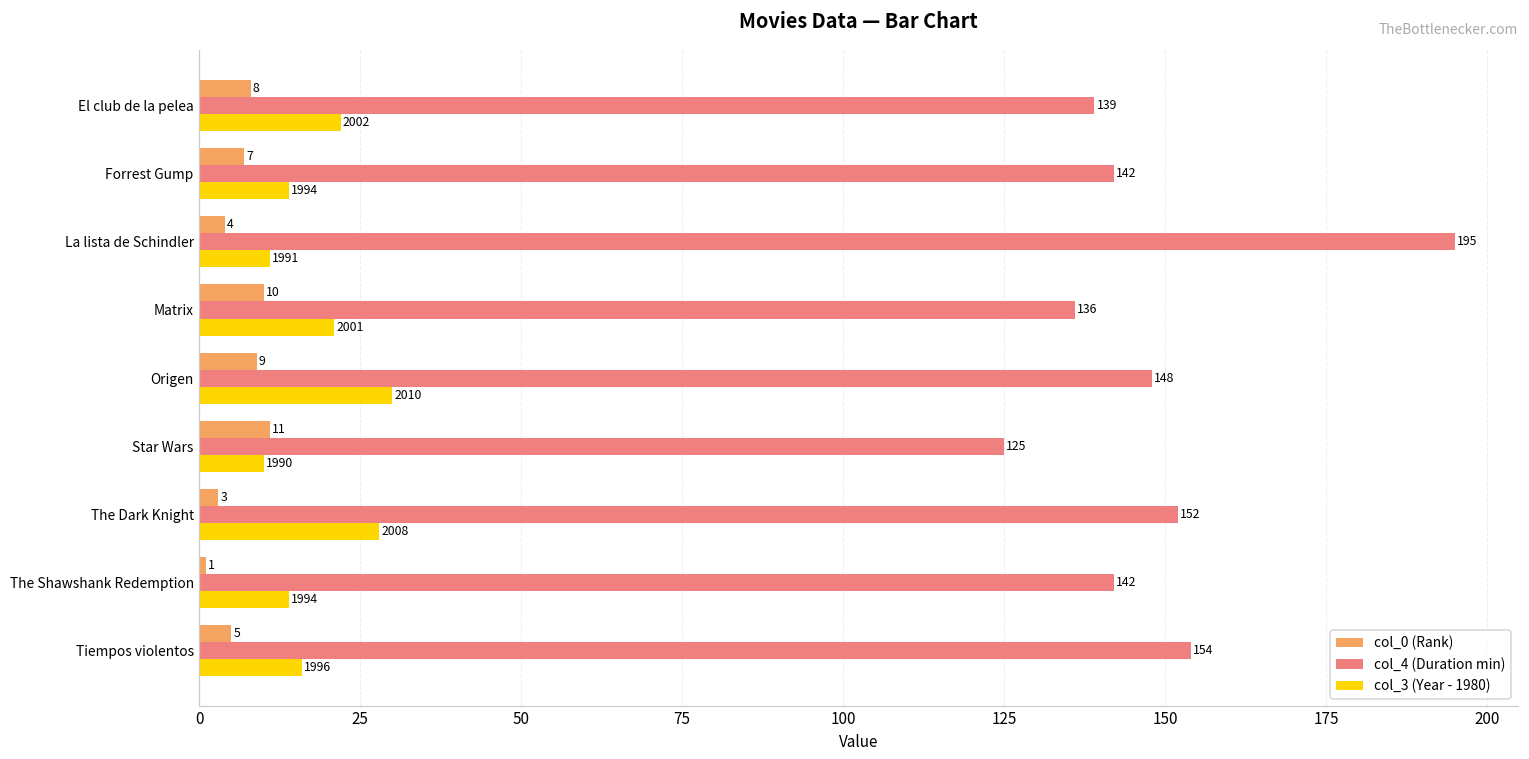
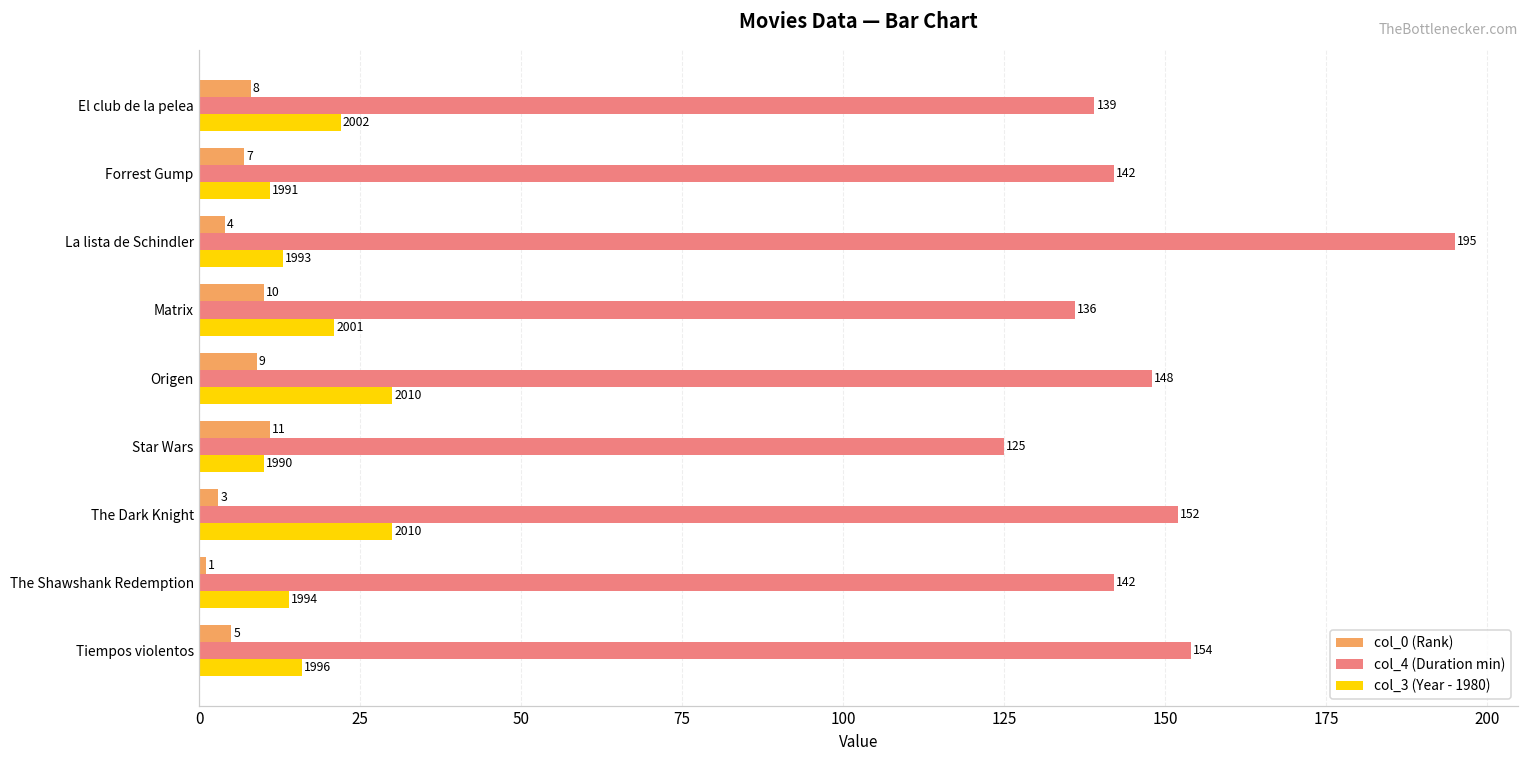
col_3 (Year - 1980), Forrest Gump: 1994 -> 1991
col_3 (Year - 1980), La lista de Schindler: 1991 -> 1993
col_3 (Year - 1980), The Dark Knight: 2008 -> 2010
